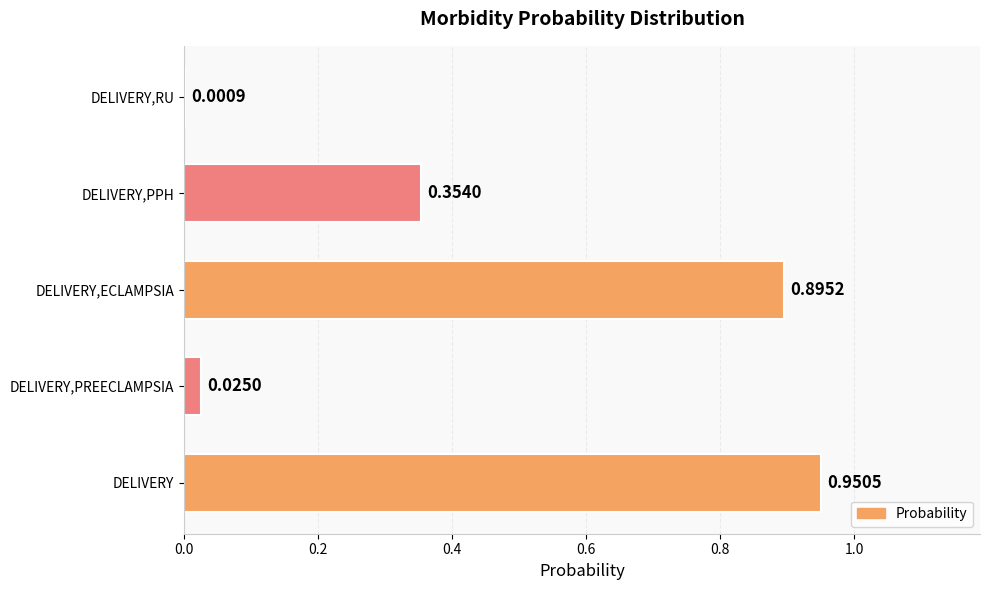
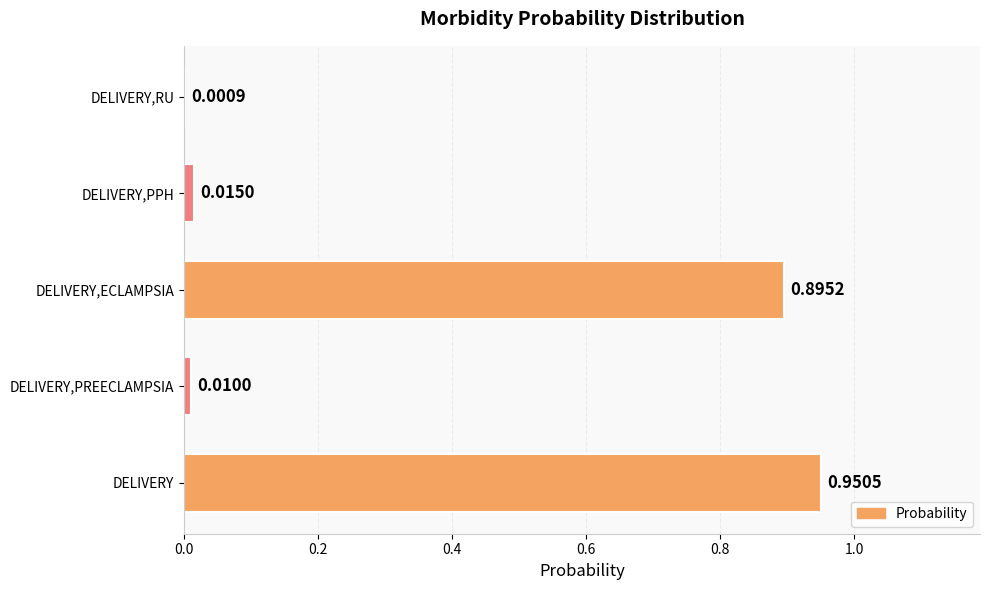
DELIVERY,PPH: 0.3540 -> 0.0150
DELIVERY,PREECLAMPSIA: 0.0250 -> 0.0100
